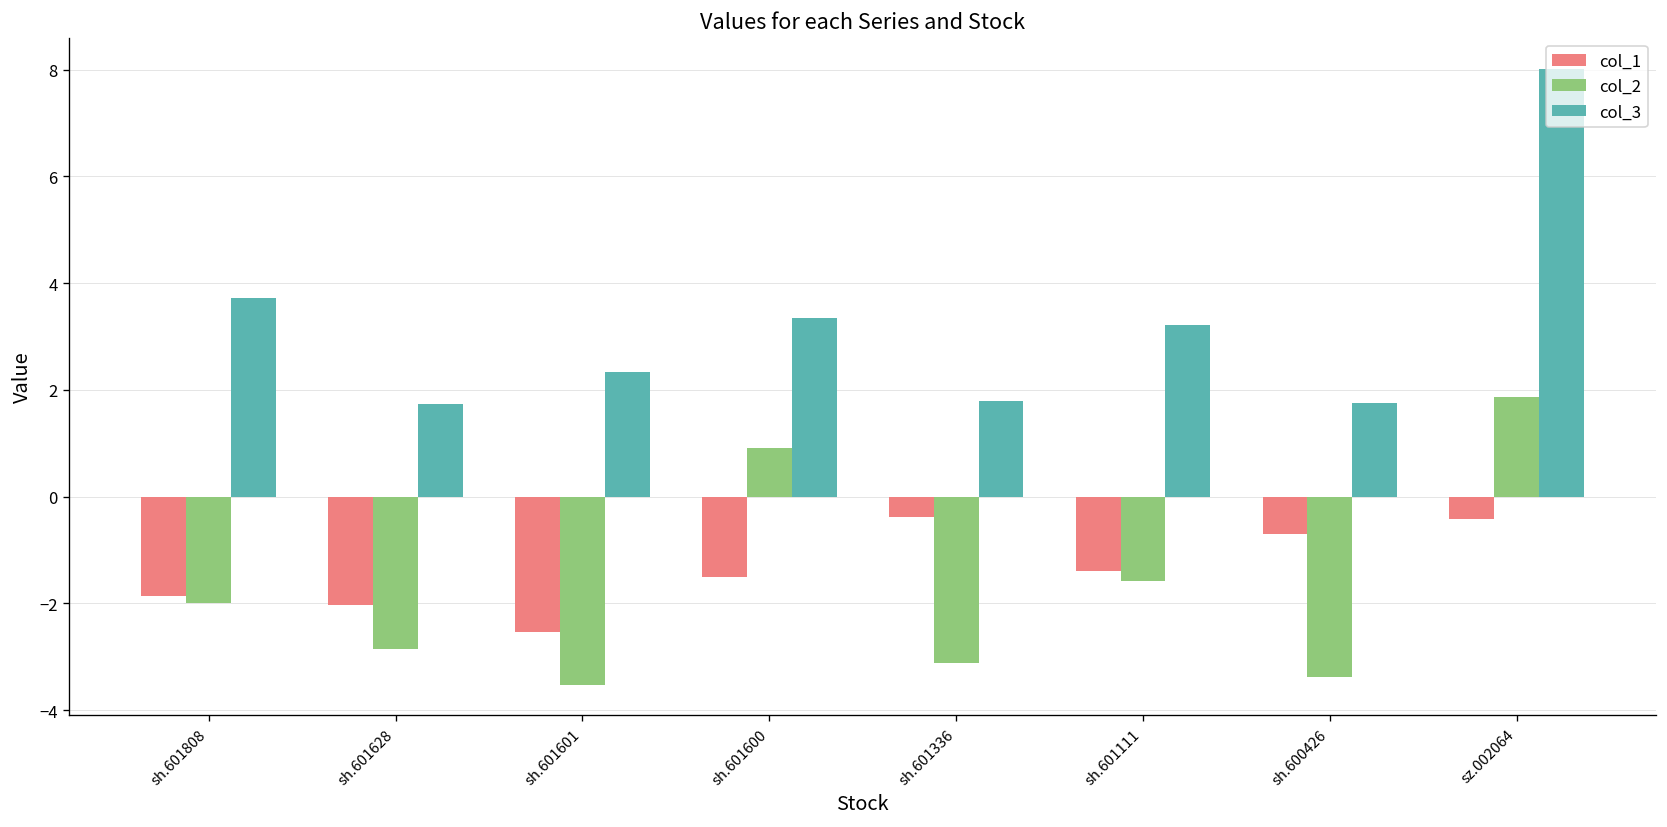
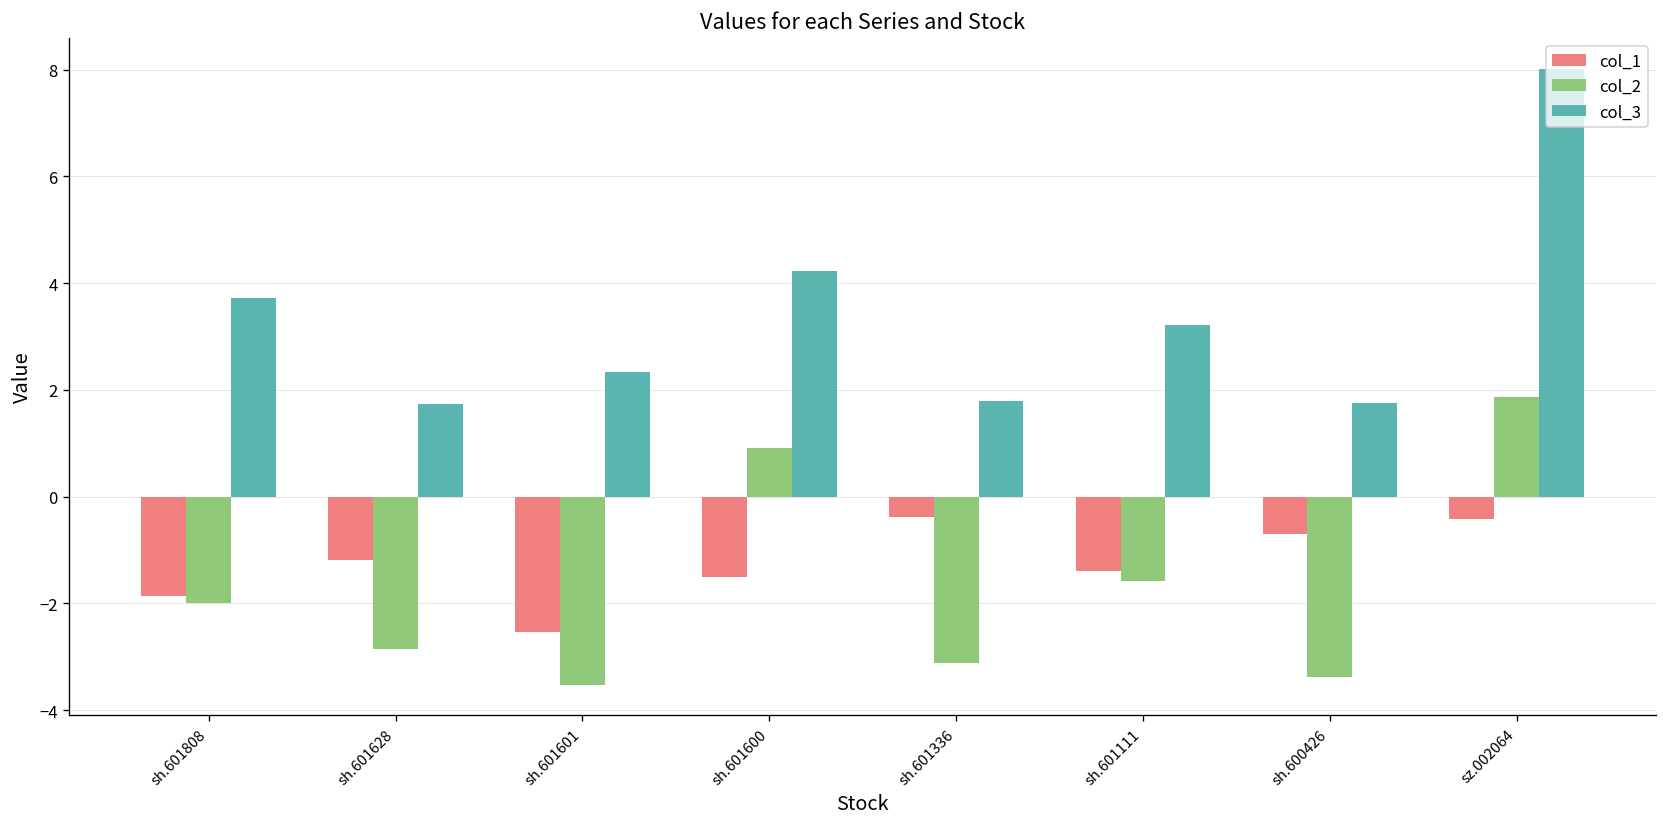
col_1, sh.601628: -2.0 -> -1.2
col_3, sh.601600: 3.4 -> 4.2
